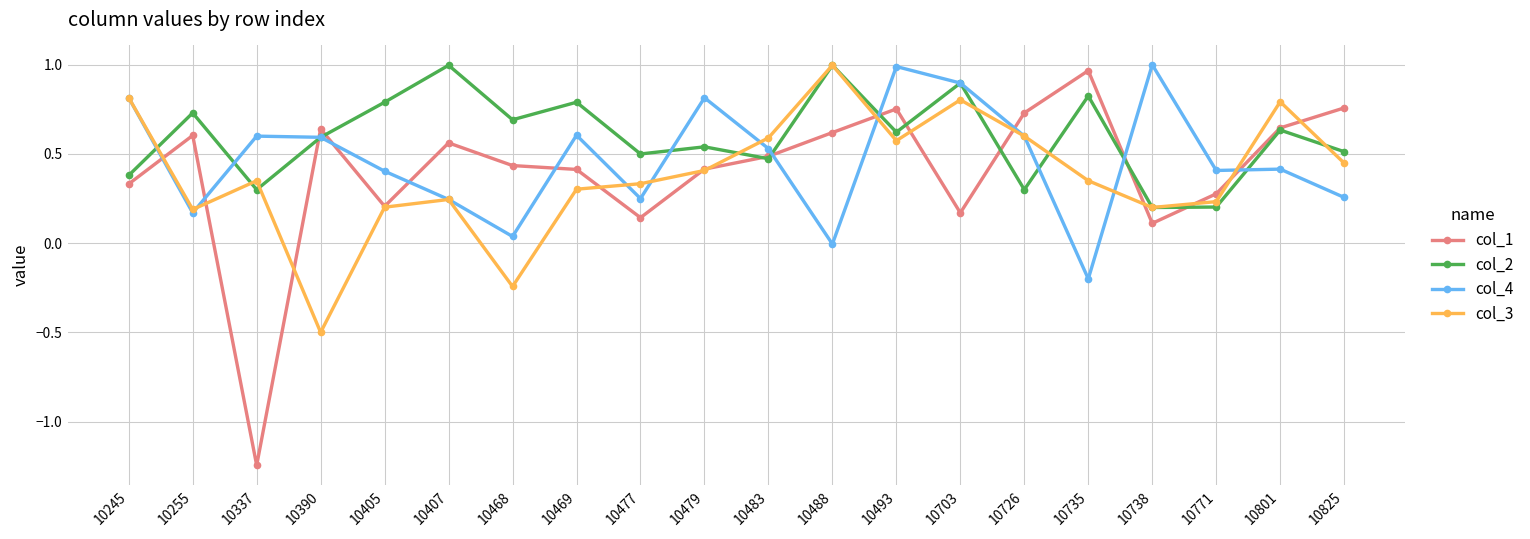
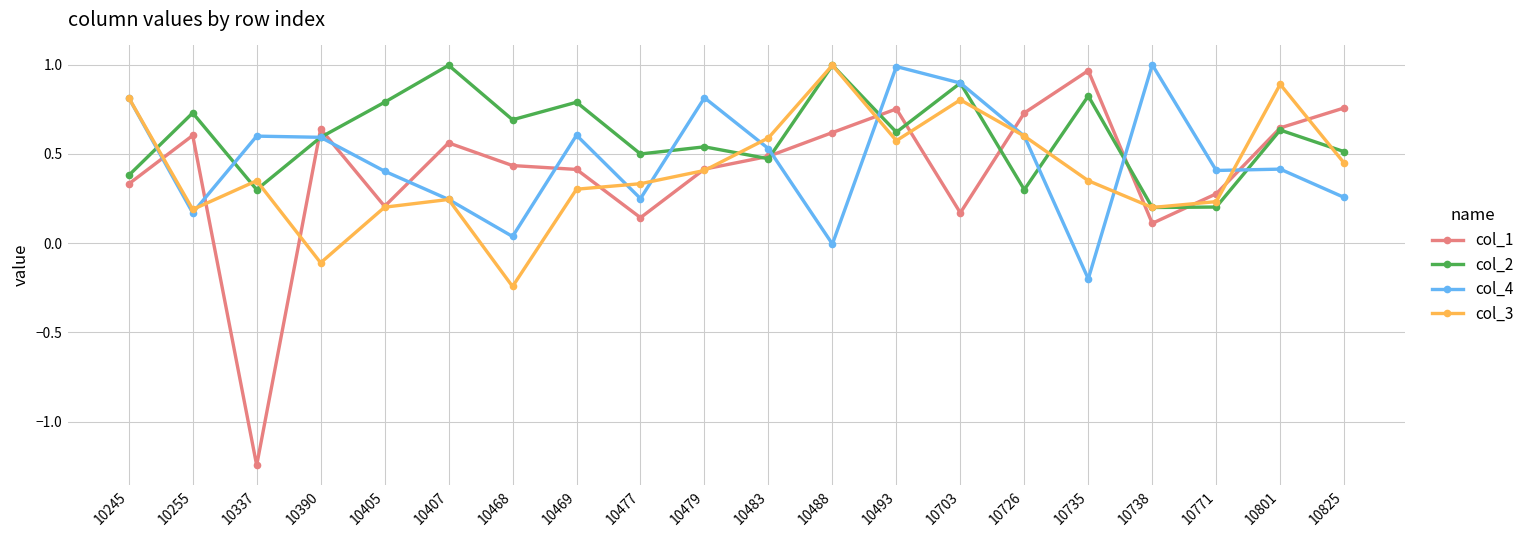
col_3, 10390: -0.50 -> -0.11
col_3, 10801: 0.79 -> 0.89
